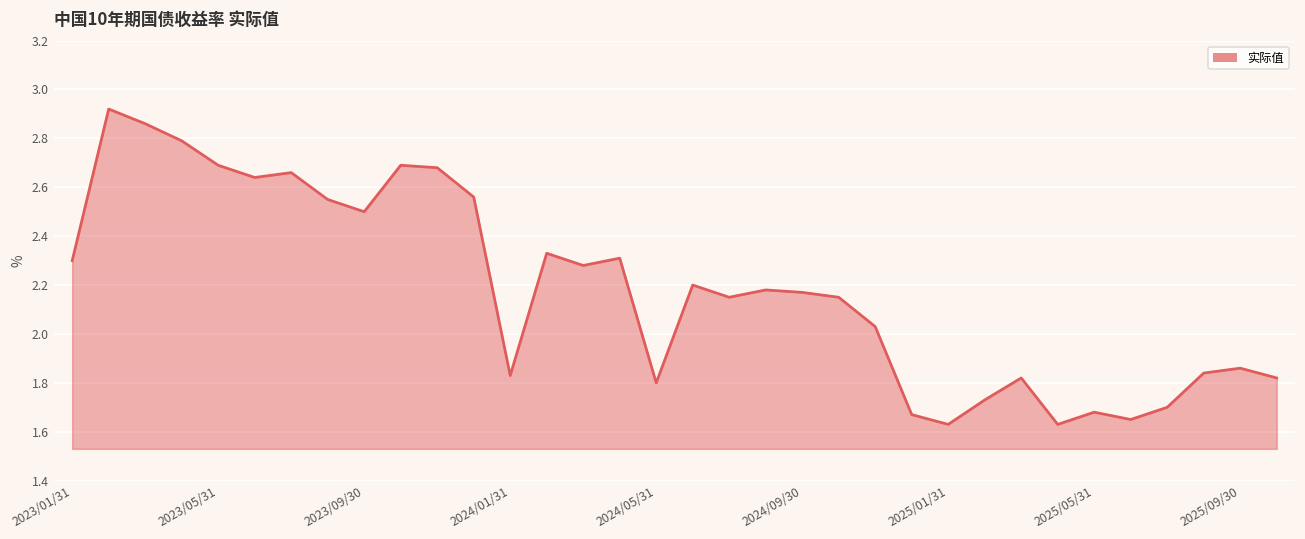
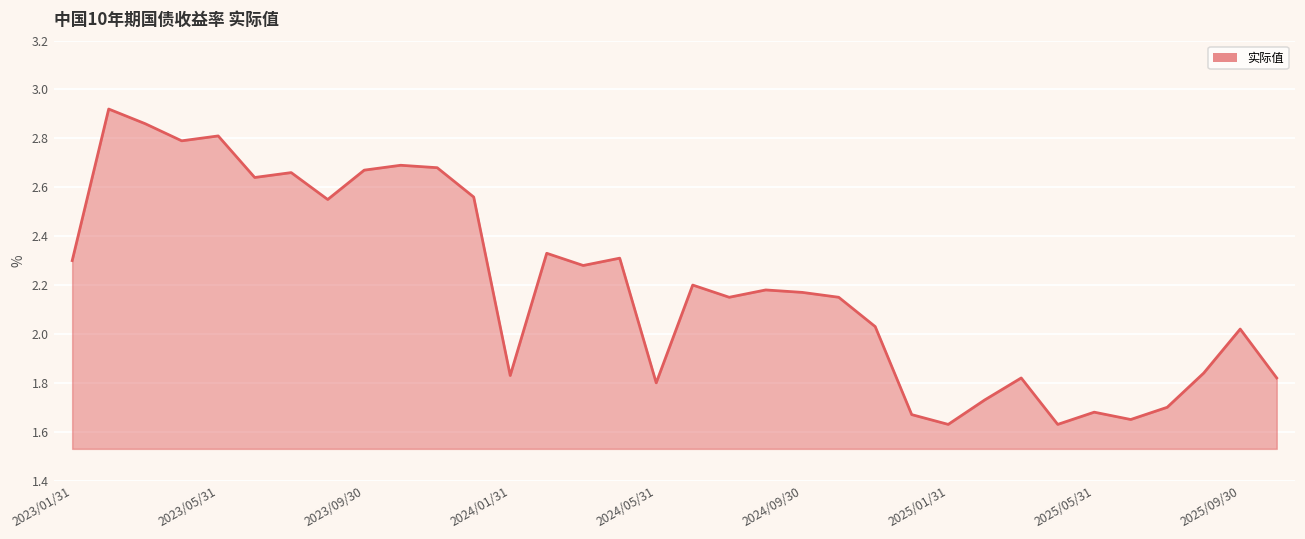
2023/05/31: 2.69 -> 2.81
2023/09/30: 2.50 -> 2.67
2025/09/30: 1.86 -> 2.02
